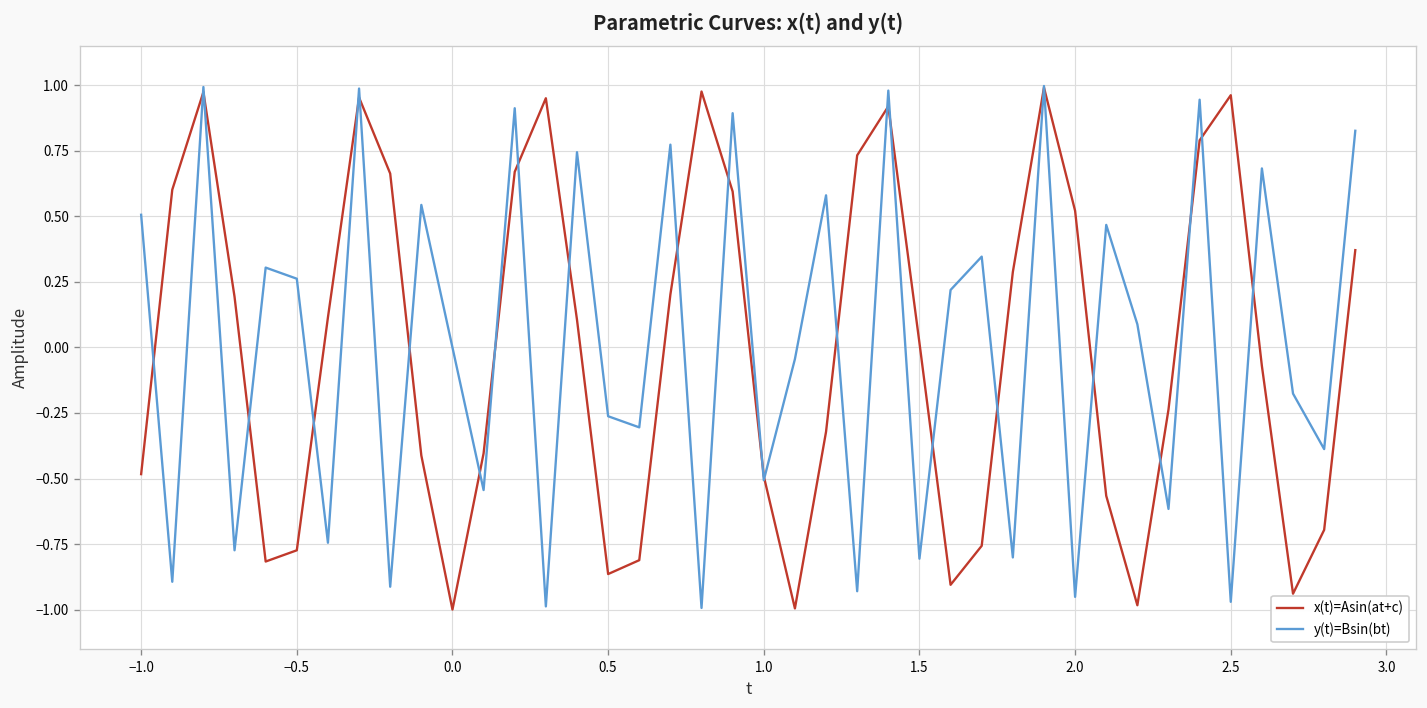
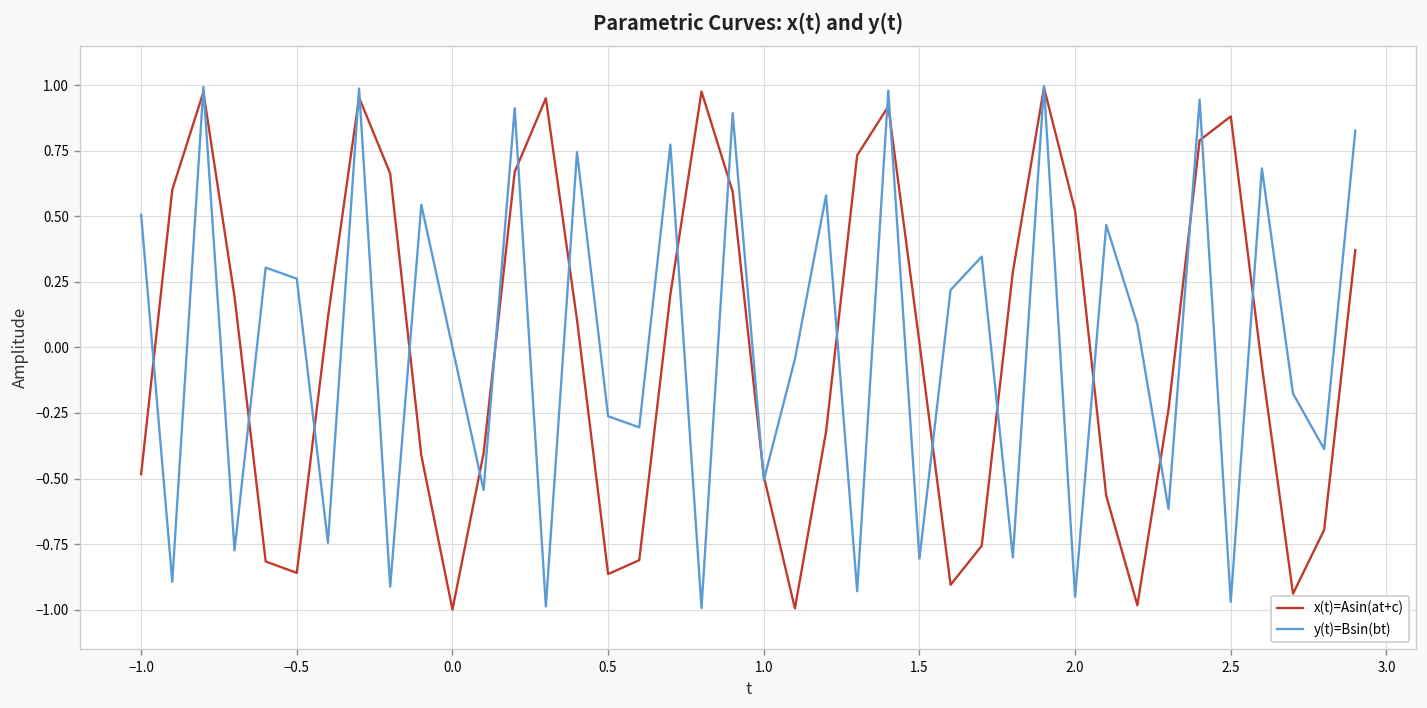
x(t)=Asin(at+c), −0.5: -0.77 -> -0.86
x(t)=Asin(at+c), 2.5: 0.96 -> 0.88
